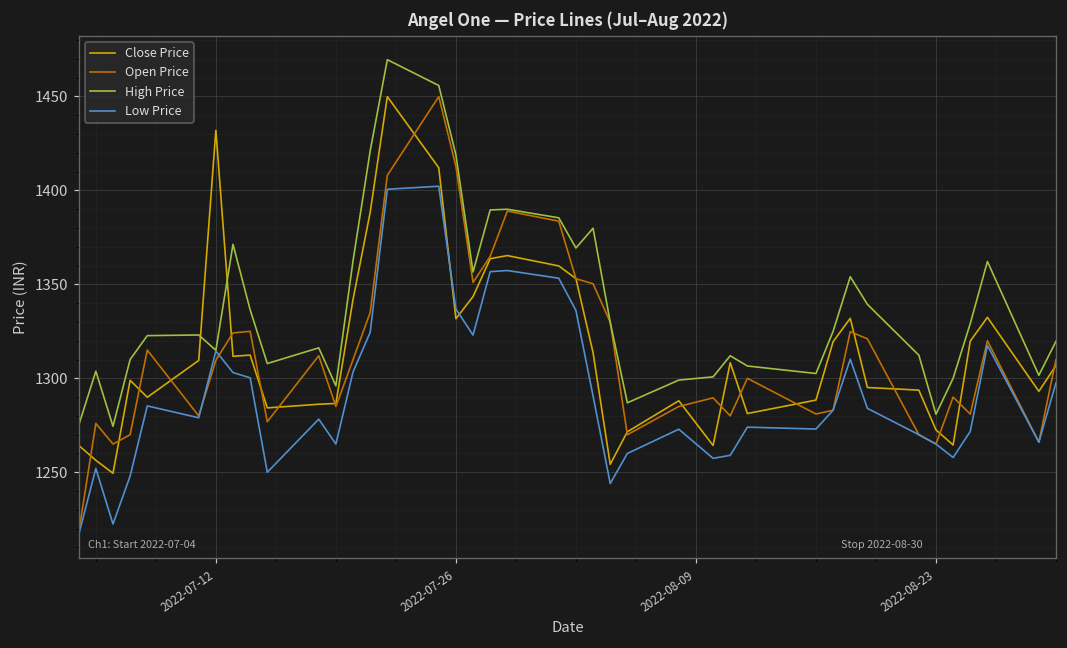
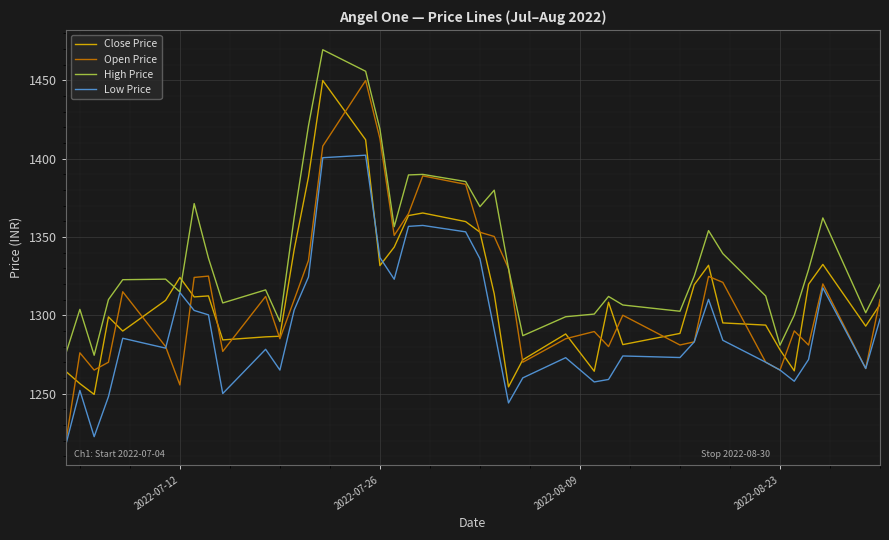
Close Price, 2022-07-12: 1432 -> 1324
Open Price, 2022-07-12: 1310 -> 1256
Close Price, 2022-08-23: 1273 -> 1278
